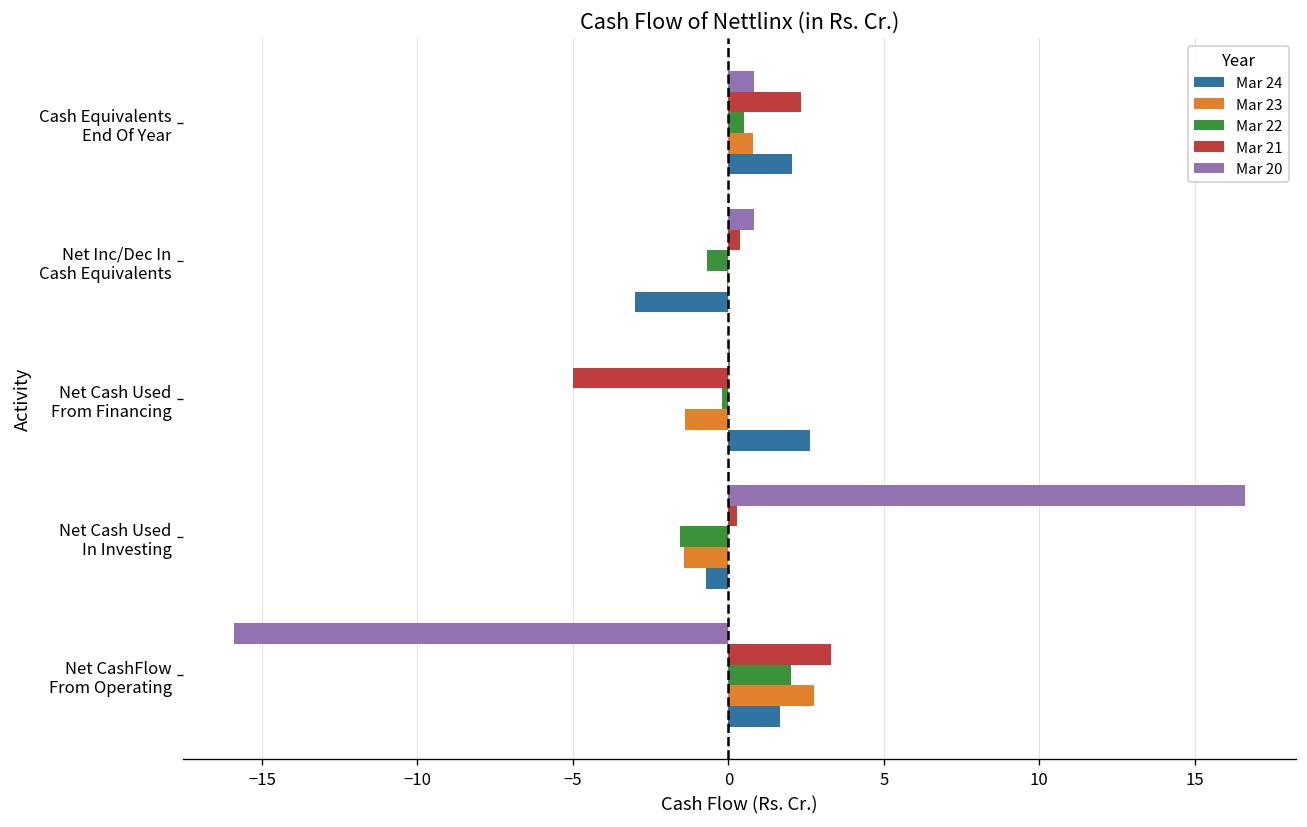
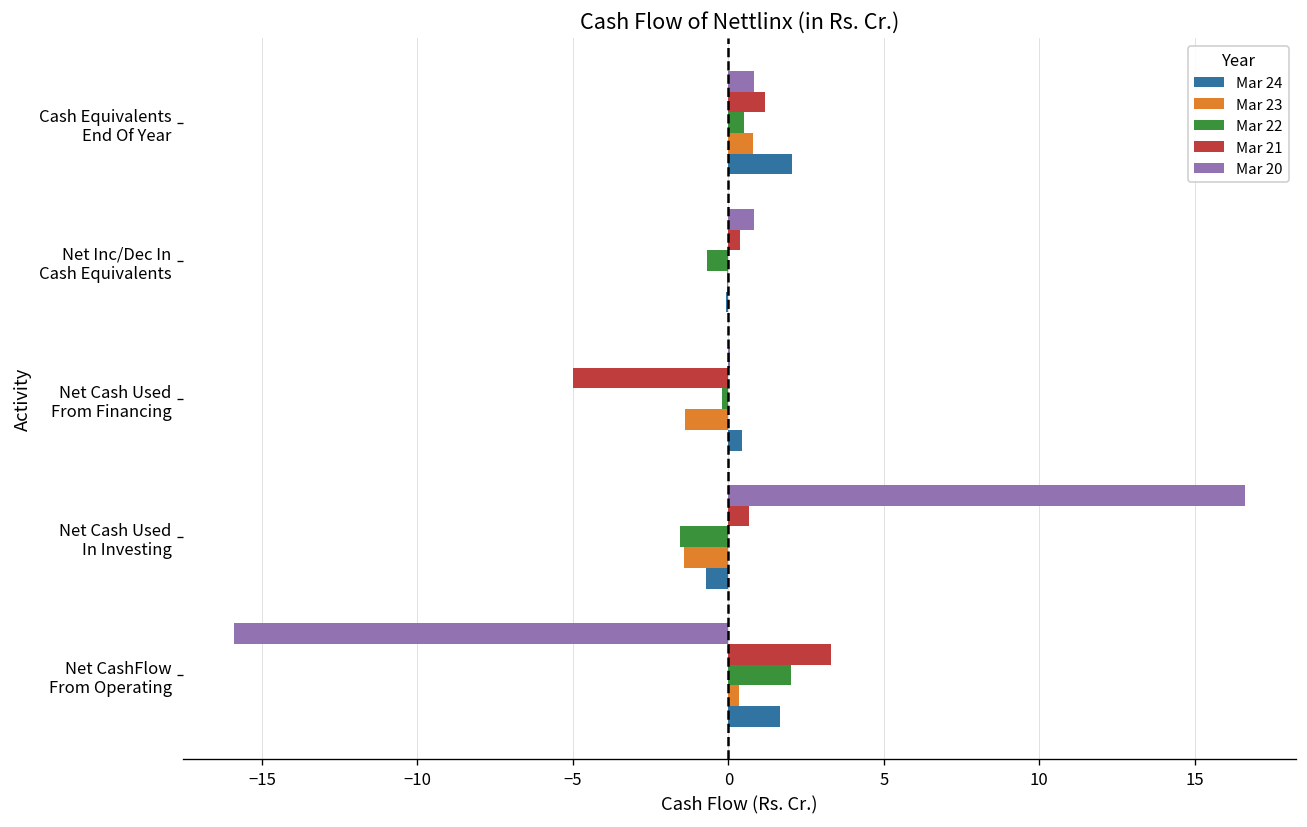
Mar 21, Cash Equivalents End Of Year: 2.3 -> 1.2
Mar 24, Net Inc/Dec In Cash Equivalents: -3.0 -> -0.1
Mar 24, Net Cash Used From Financing: 2.6 -> 0.5
Mar 21, Net Cash Used In Investing: 0.3 -> 0.7
Mar 23, Net CashFlow From Operating: 2.8 -> 0.4
